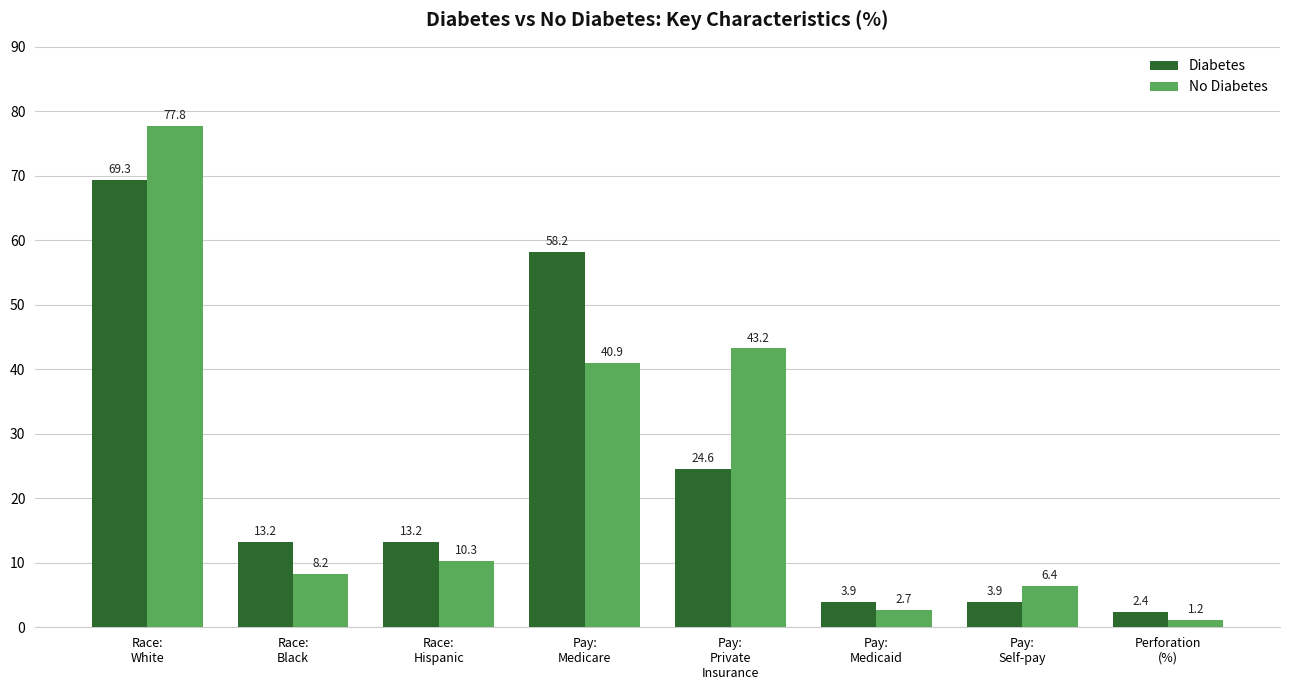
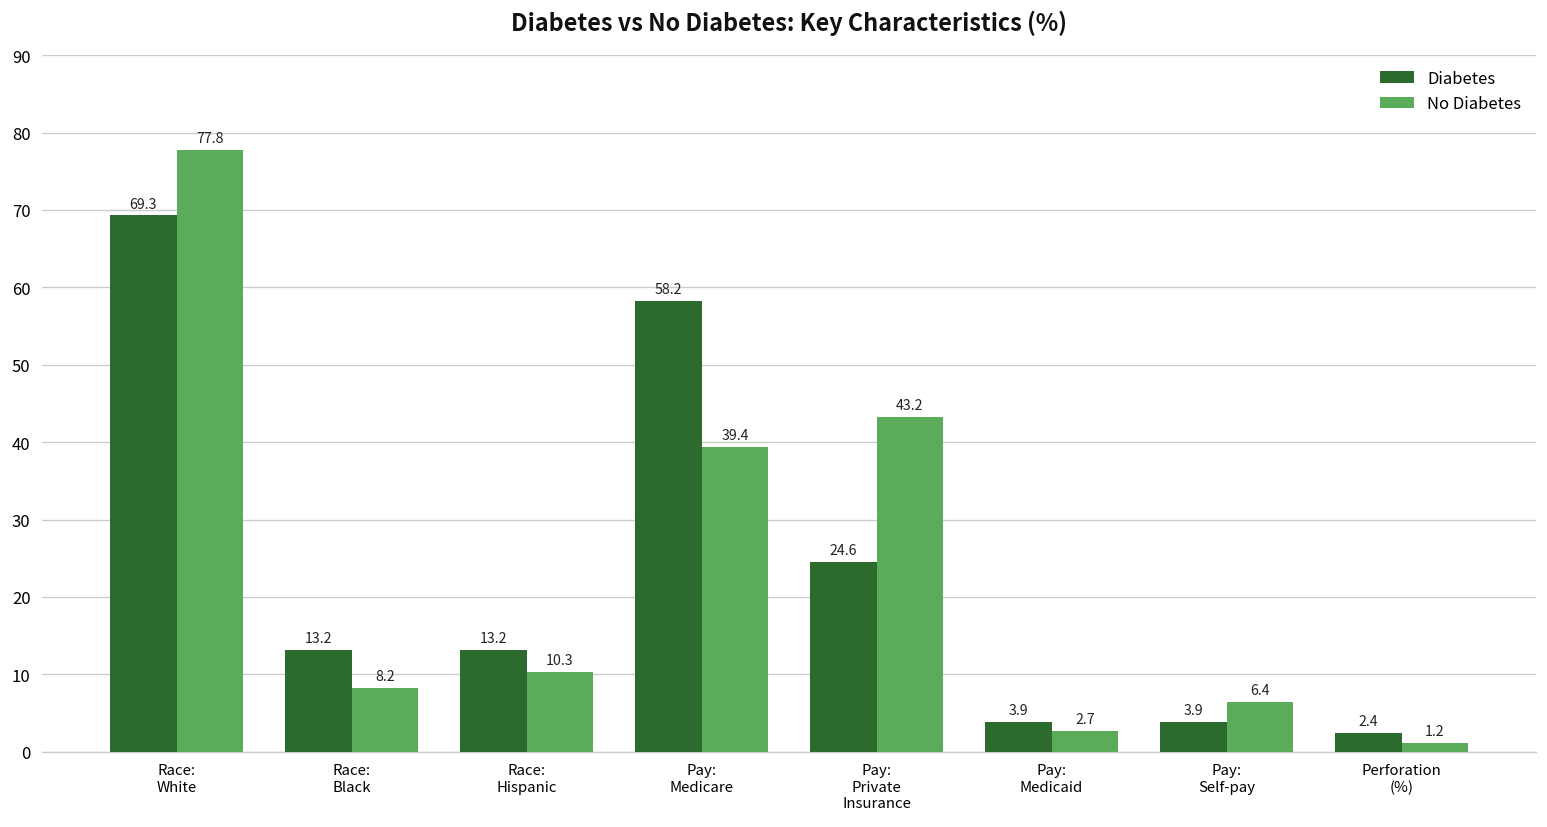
No Diabetes, Pay: Medicare: 40.9 -> 39.4
